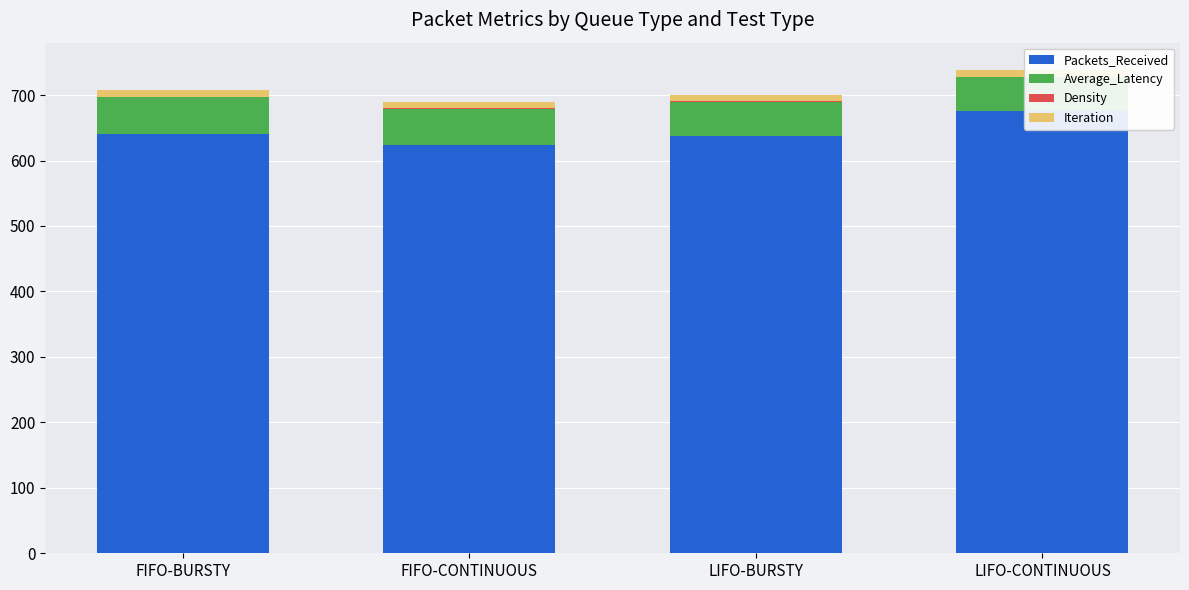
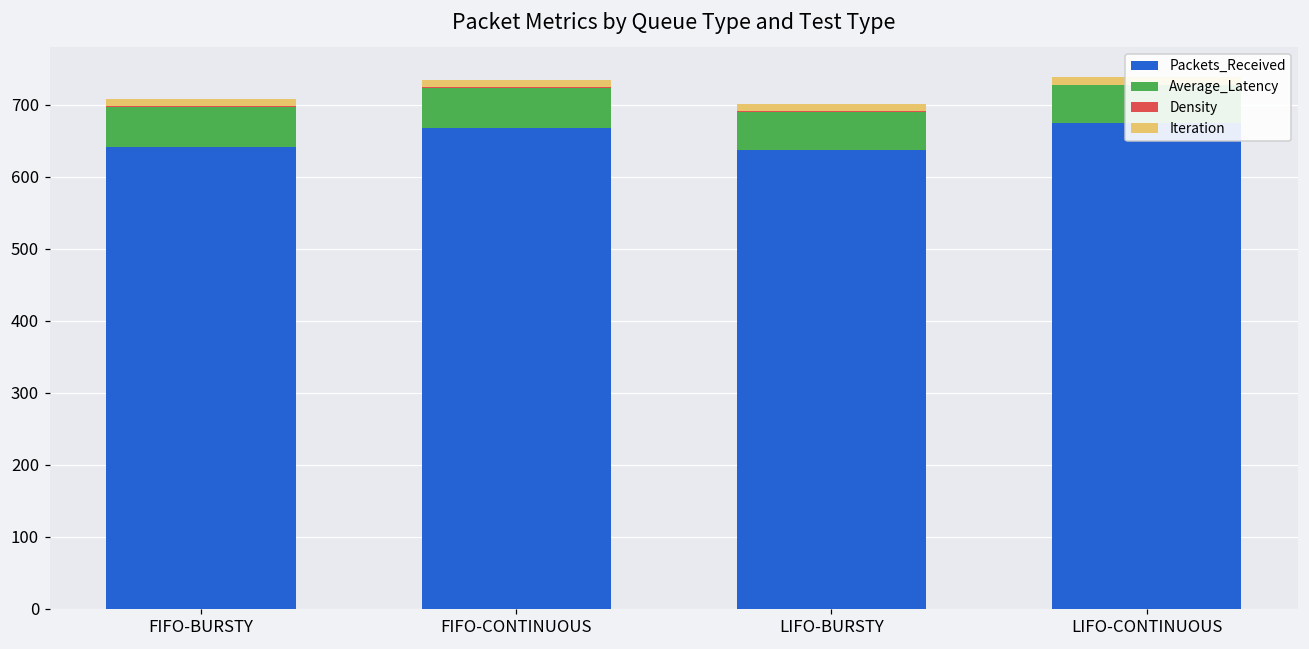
Packets_Received, FIFO-CONTINUOUS: 620 -> 670
